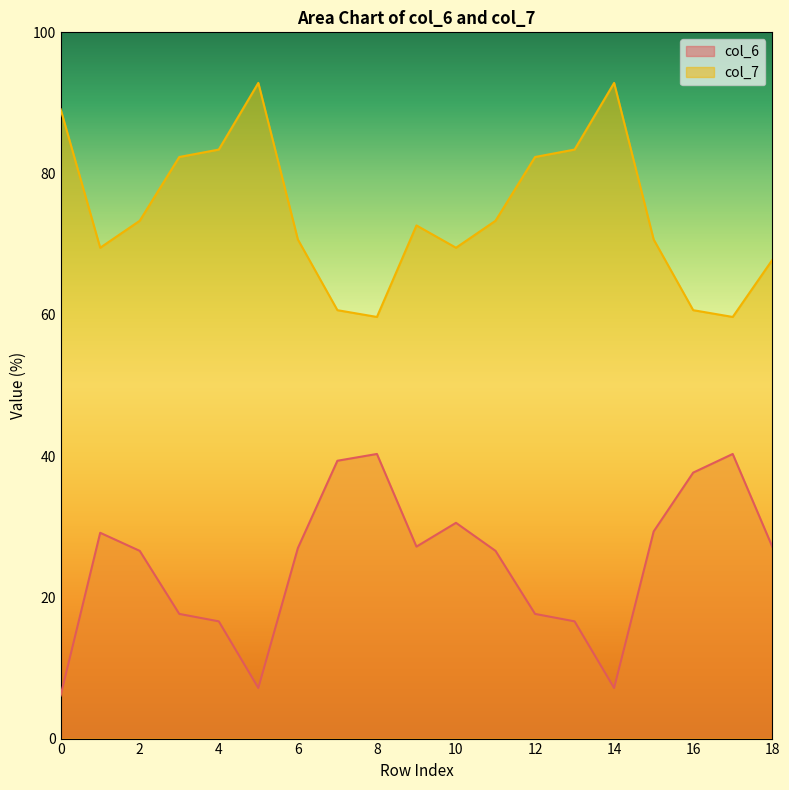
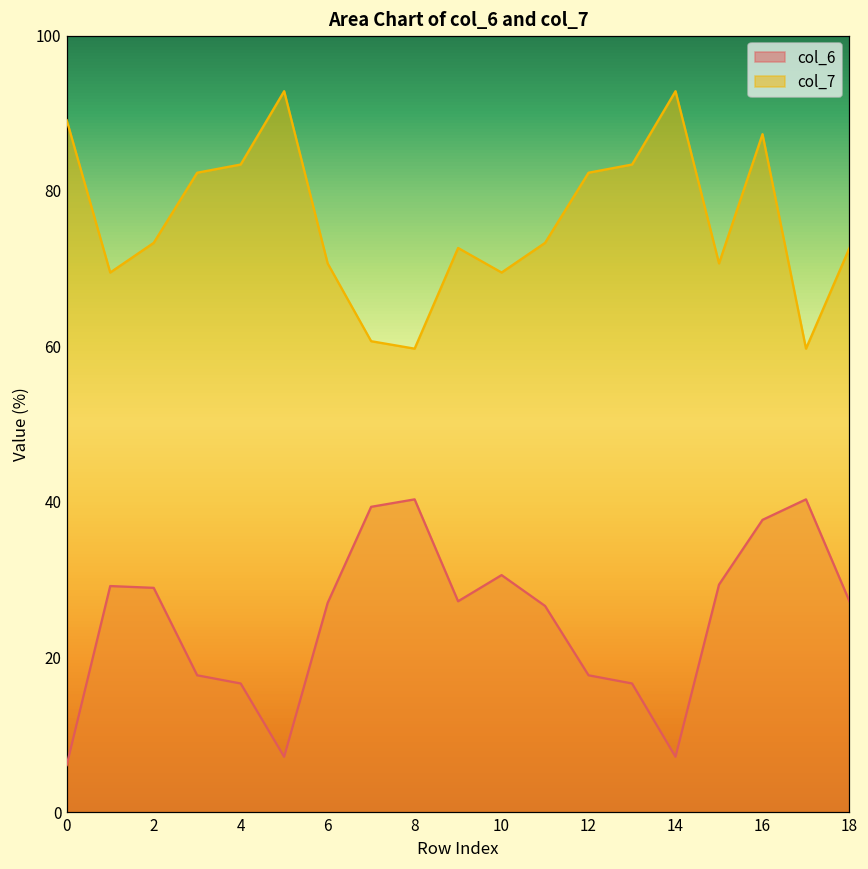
col_6, 2: 27 -> 29
col_7, 16: 61 -> 87
col_7, 18: 68 -> 73
